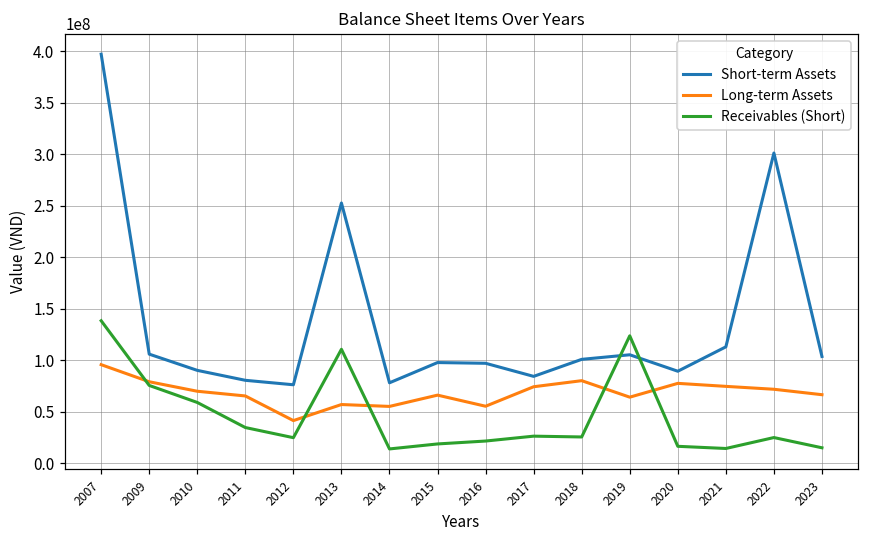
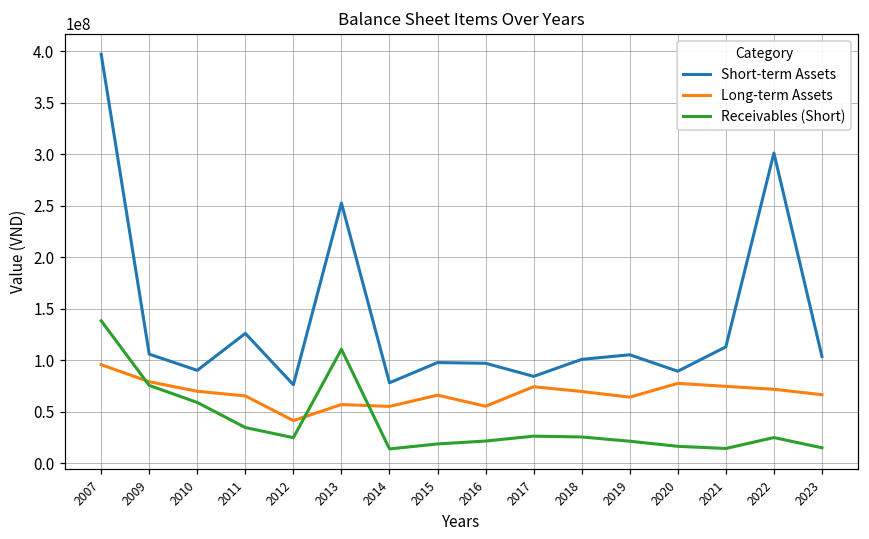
Short-term Assets, 2011: 80000000 -> 130000000
Long-term Assets, 2018: 80000000 -> 70000000
Receivables (Short), 2019: 120000000 -> 20000000
